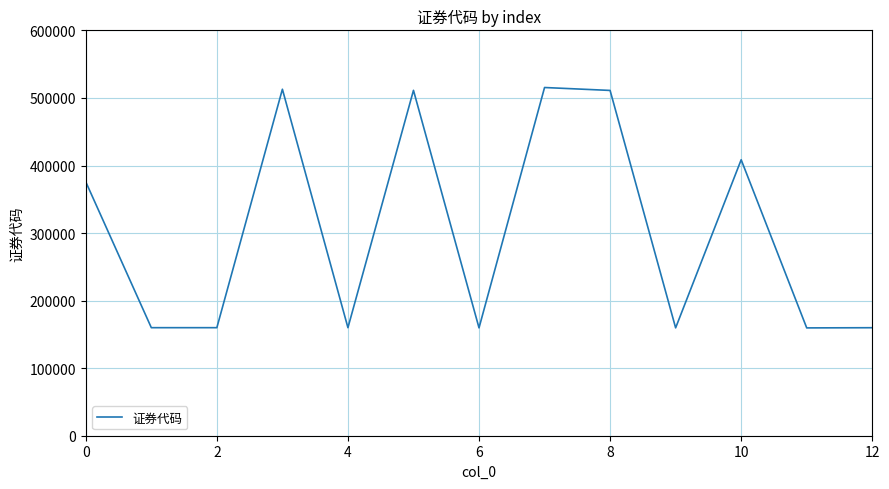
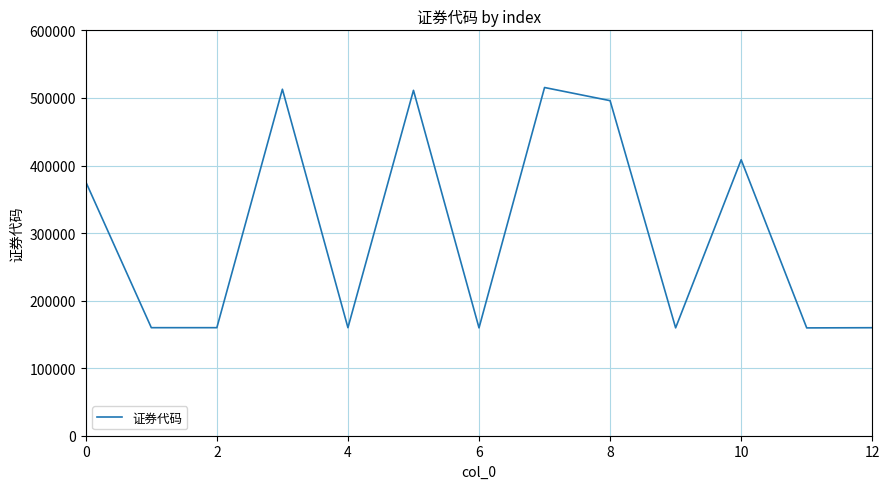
8: 510000 -> 500000
